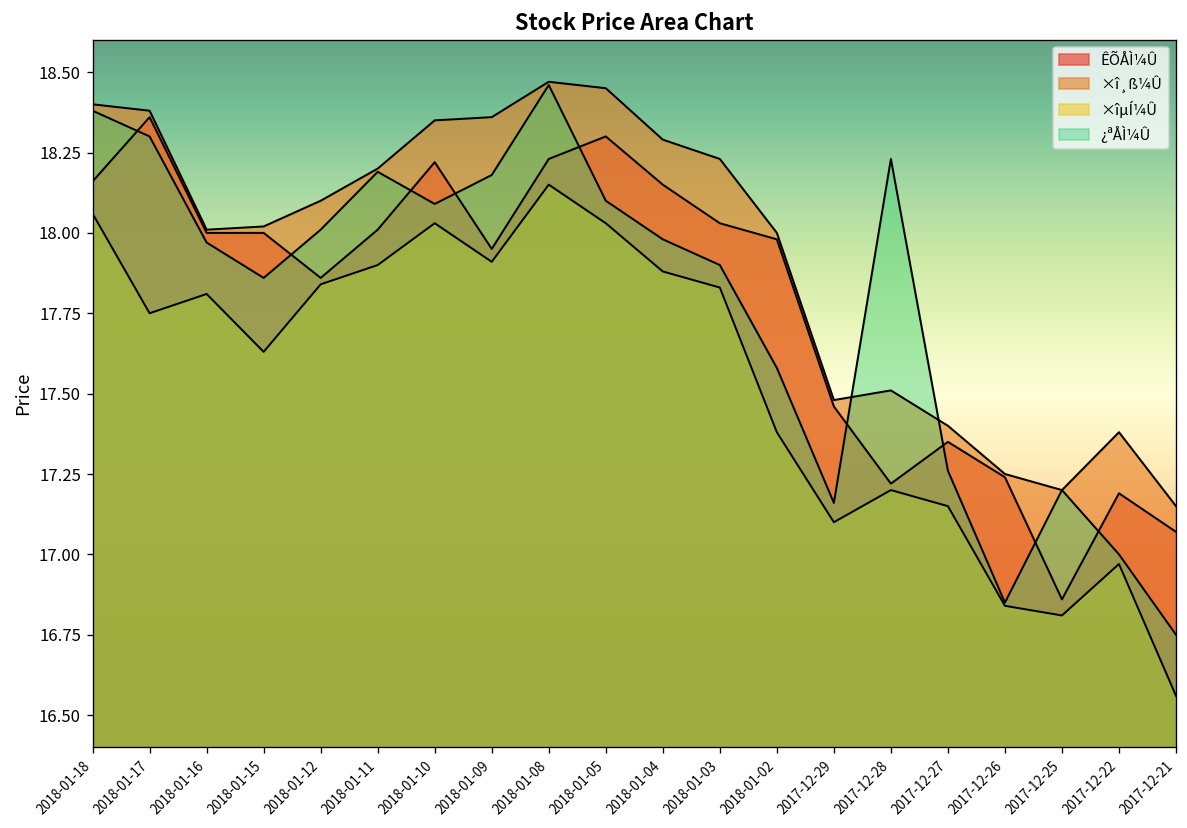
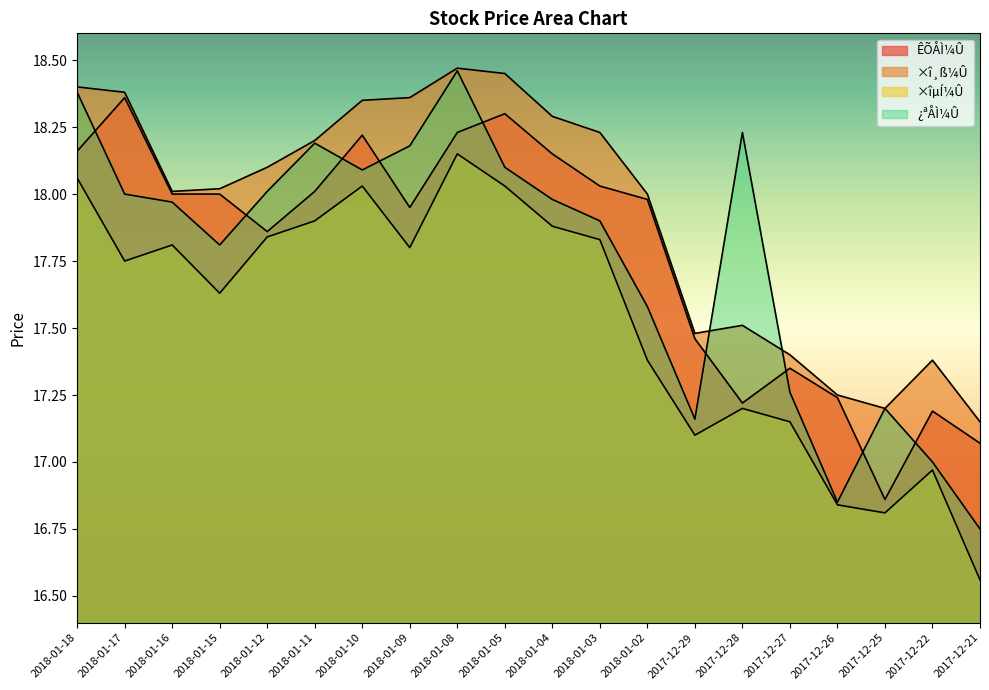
¿ªÅÌ¼Û, 2018-01-17: 18.3 -> 18.0
¿ªÅÌ¼Û, 2018-01-15: 17.86 -> 17.81
×îµÍ¼Û, 2018-01-09: 17.91 -> 17.80
